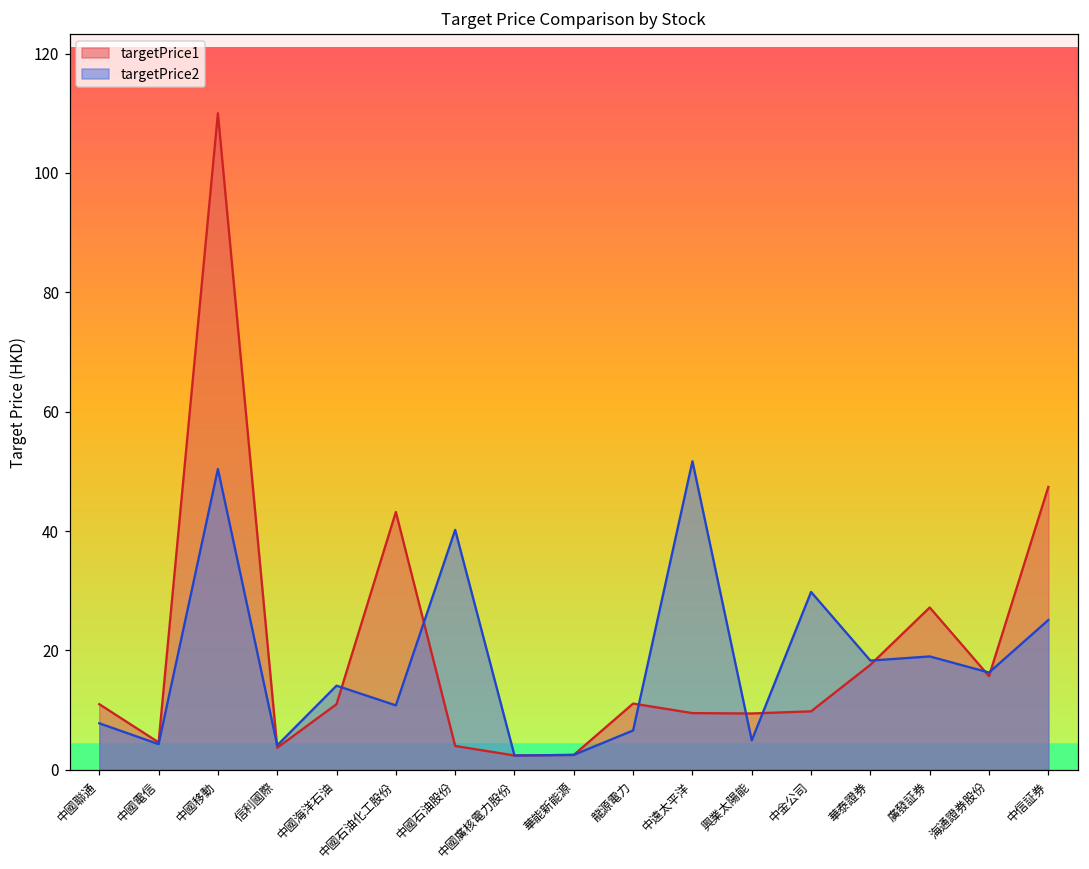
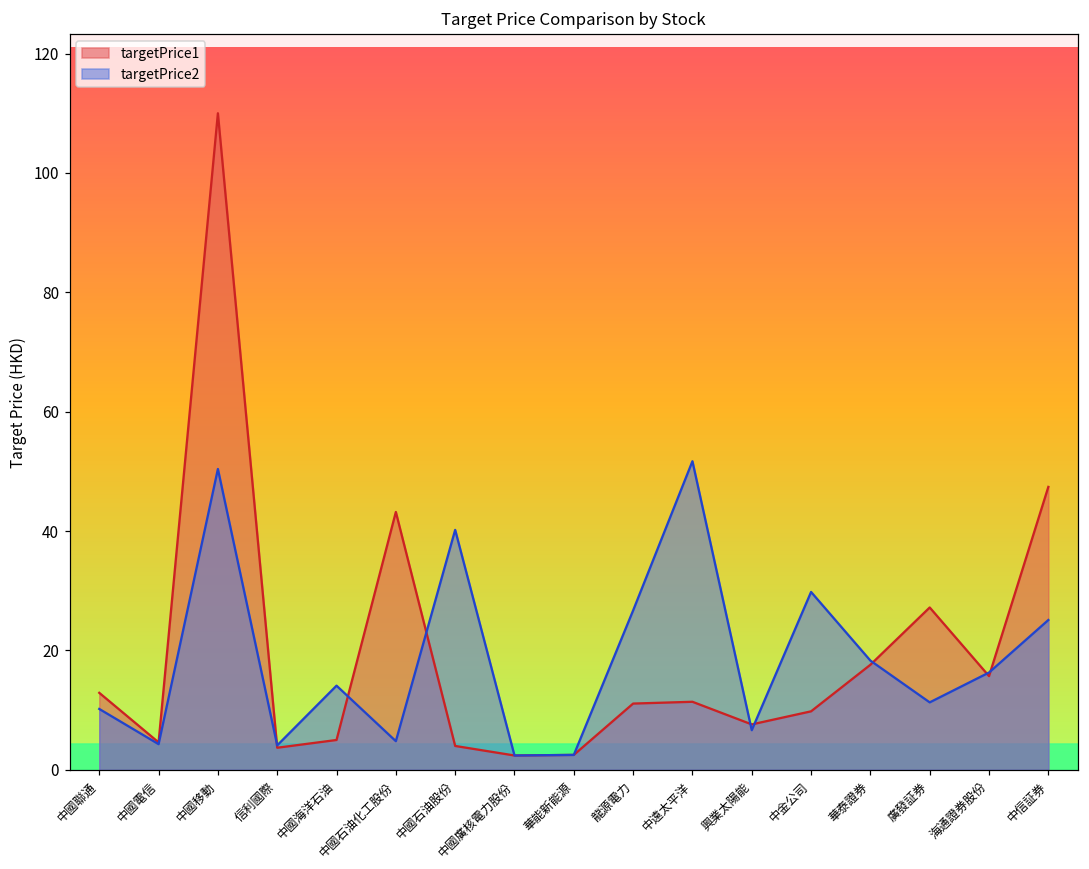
targetPrice1, 中國聯通: 11 -> 13
targetPrice2, 中國聯通: 8 -> 10
targetPrice1, 中國海洋石油: 11 -> 5
targetPrice2, 中國石油化工股份: 11 -> 5
targetPrice2, 龍源電力: 7 -> 27
targetPrice1, 中遠太平洋: 10 -> 11
targetPrice1, 興業太陽能: 9 -> 8
targetPrice2, 興業太陽能: 5 -> 7
targetPrice2, 廣發証券: 19 -> 11
